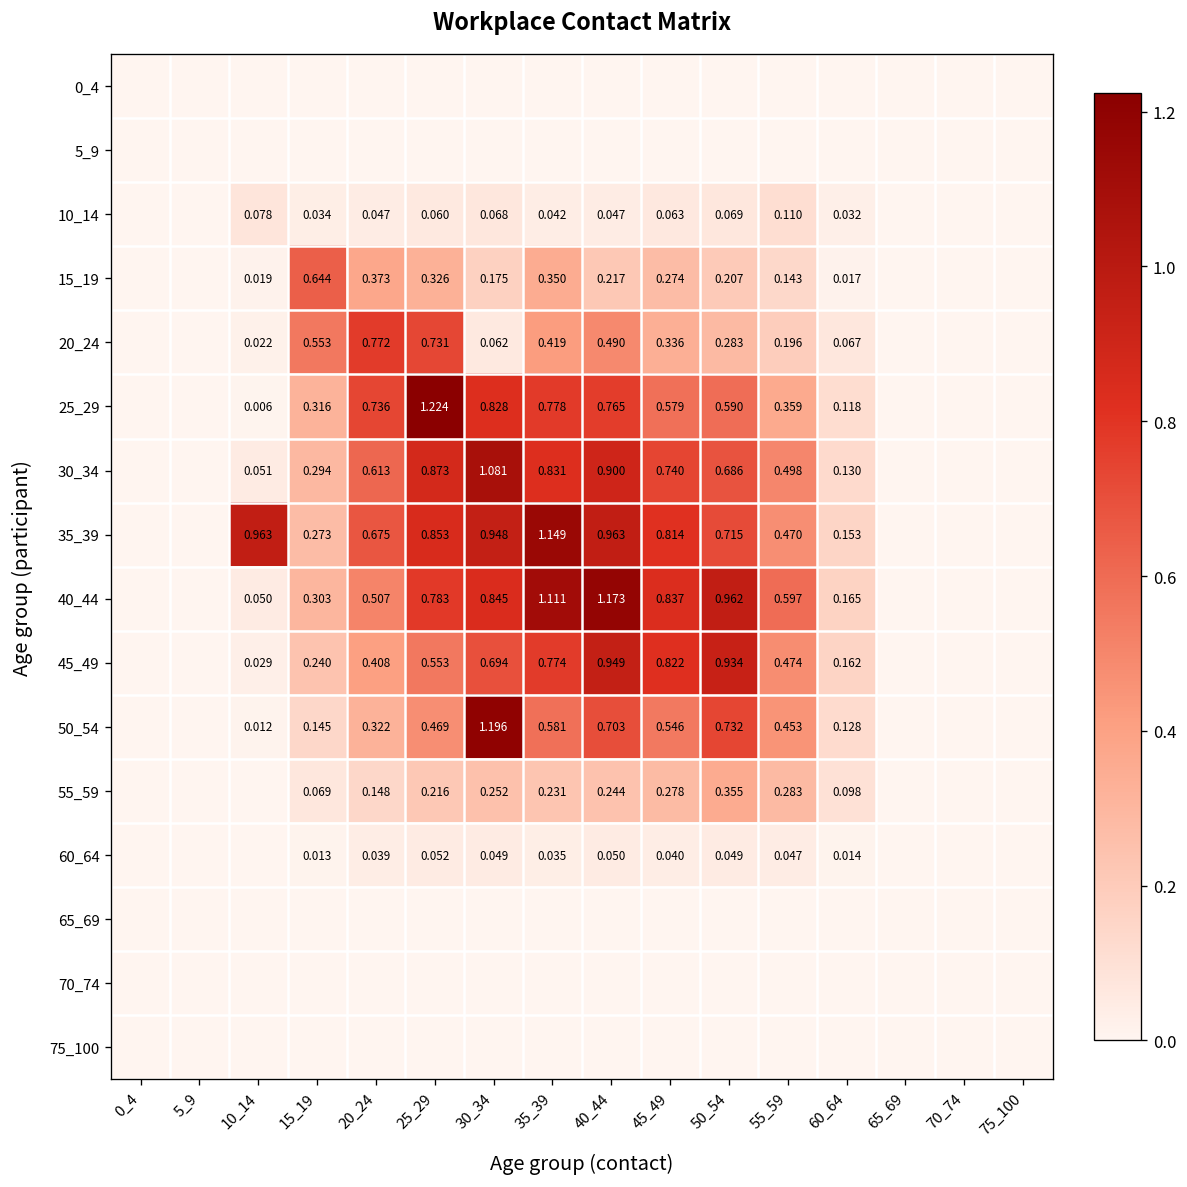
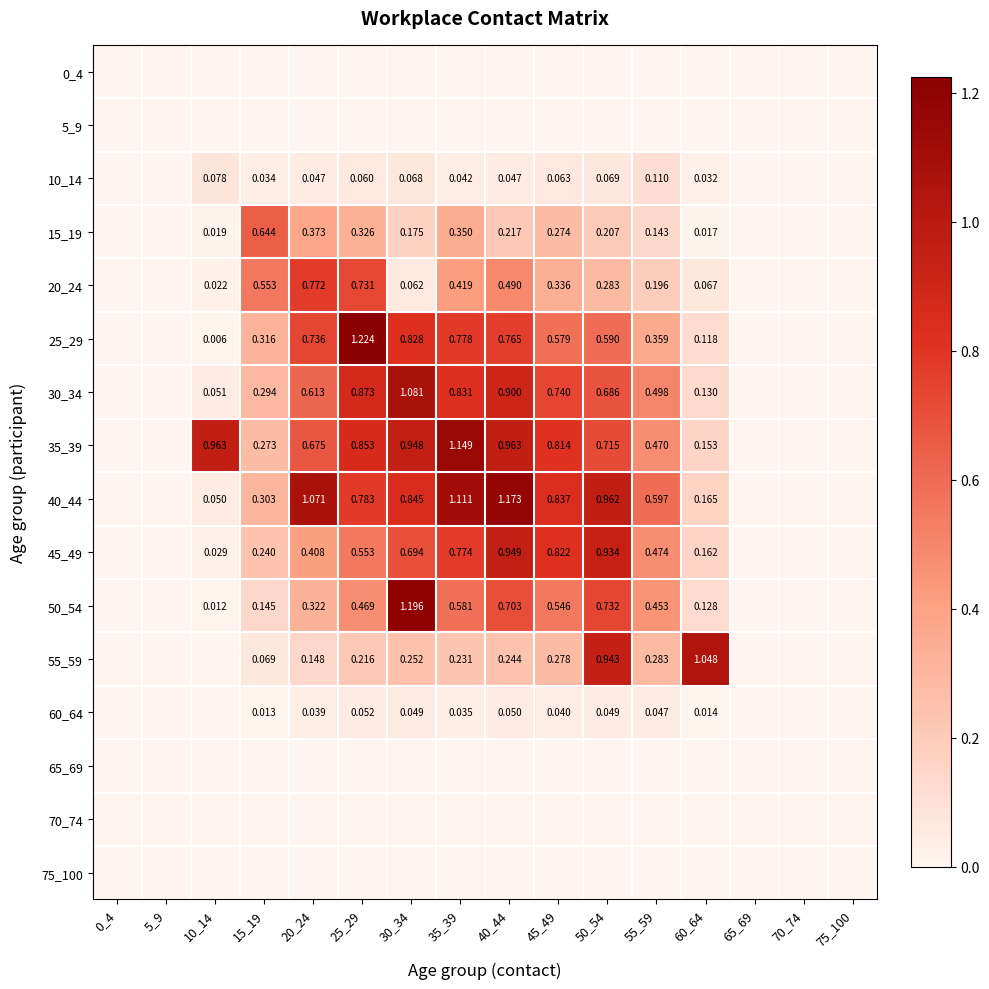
40_44, 20_24: 0.507 -> 1.071
55_59, 50_54: 0.355 -> 0.943
55_59, 60_64: 0.098 -> 1.048
